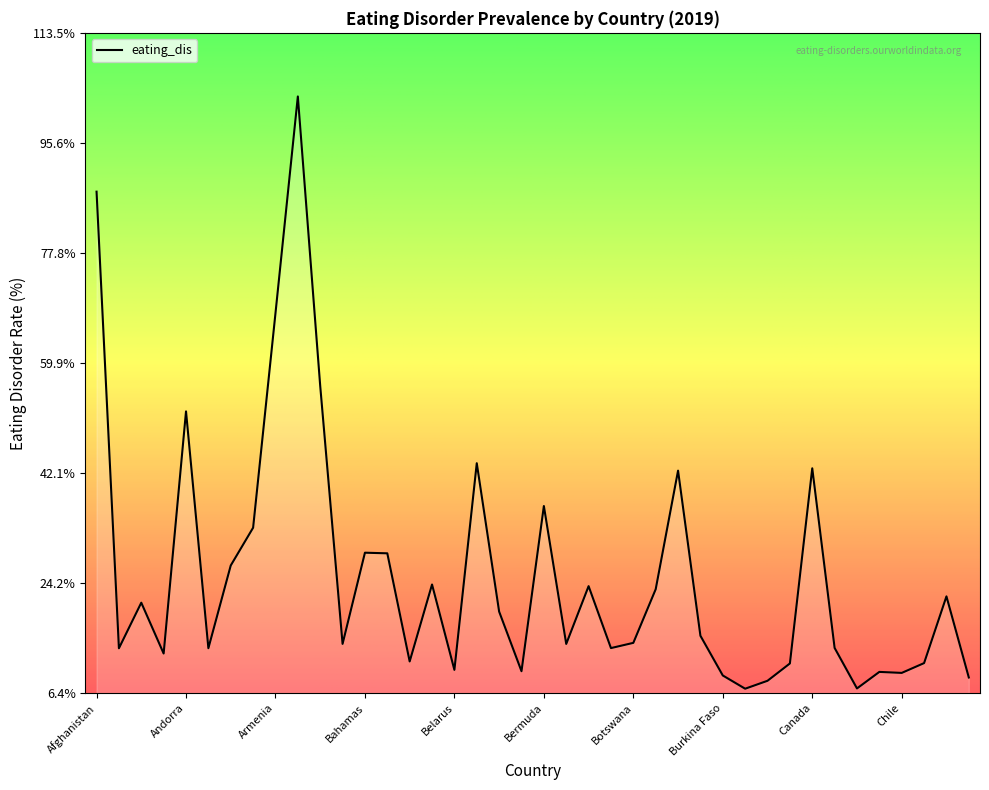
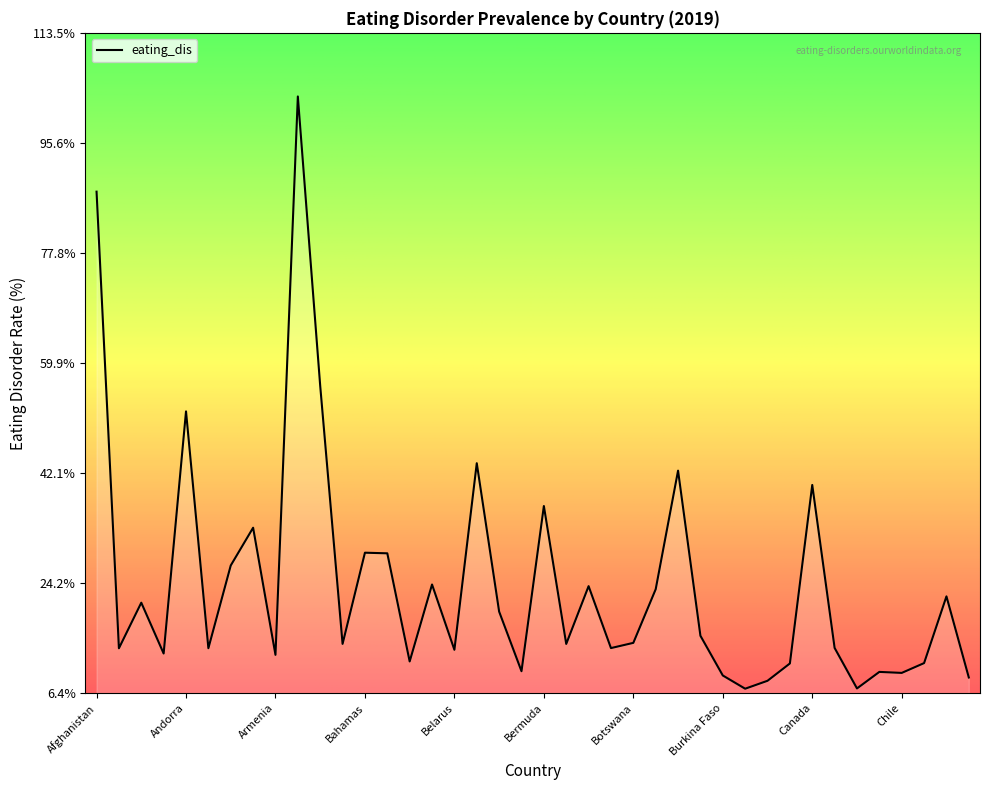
Armenia: 68% -> 13%
Belarus: 10% -> 13%
Canada: 43% -> 40%
